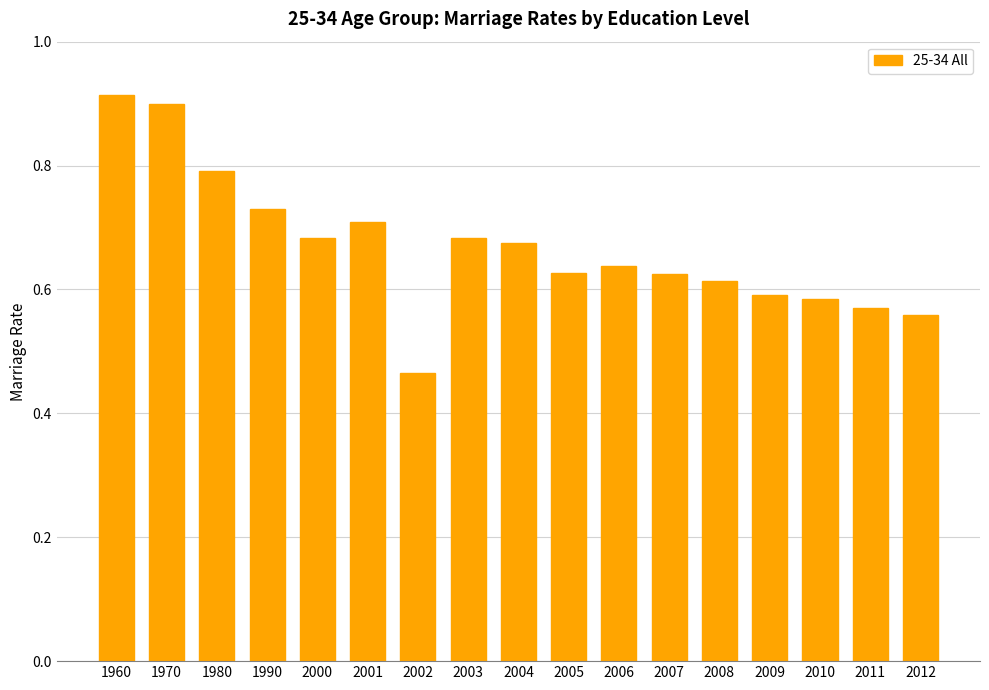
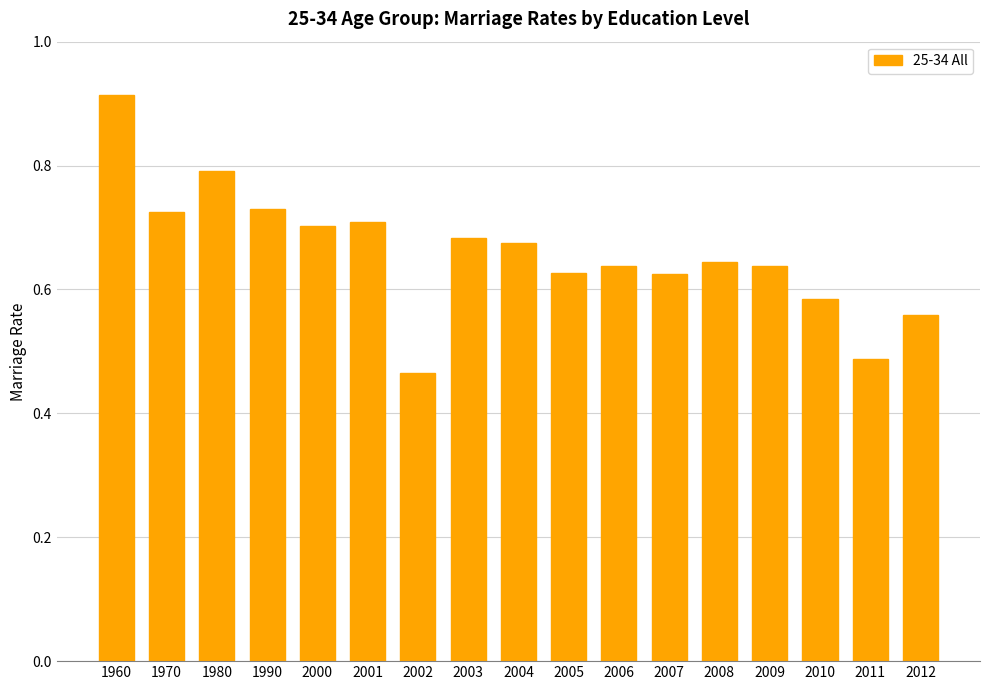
1970: 0.90 -> 0.72
2000: 0.68 -> 0.70
2008: 0.61 -> 0.64
2009: 0.59 -> 0.64
2011: 0.57 -> 0.49
